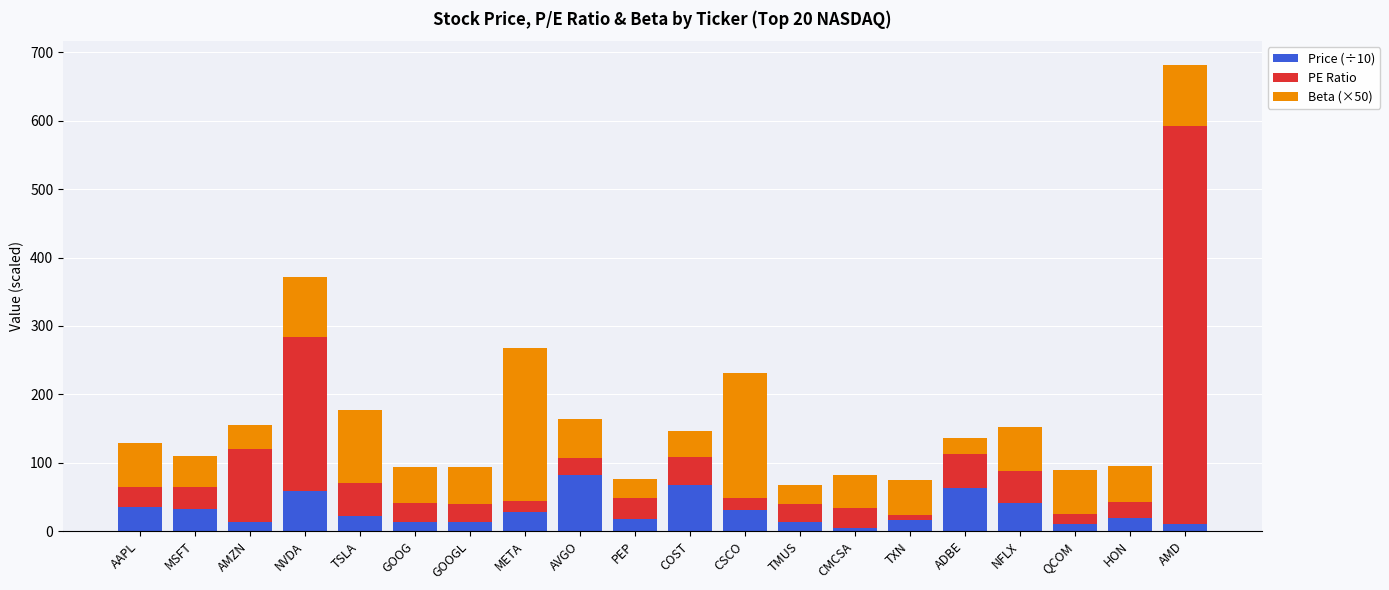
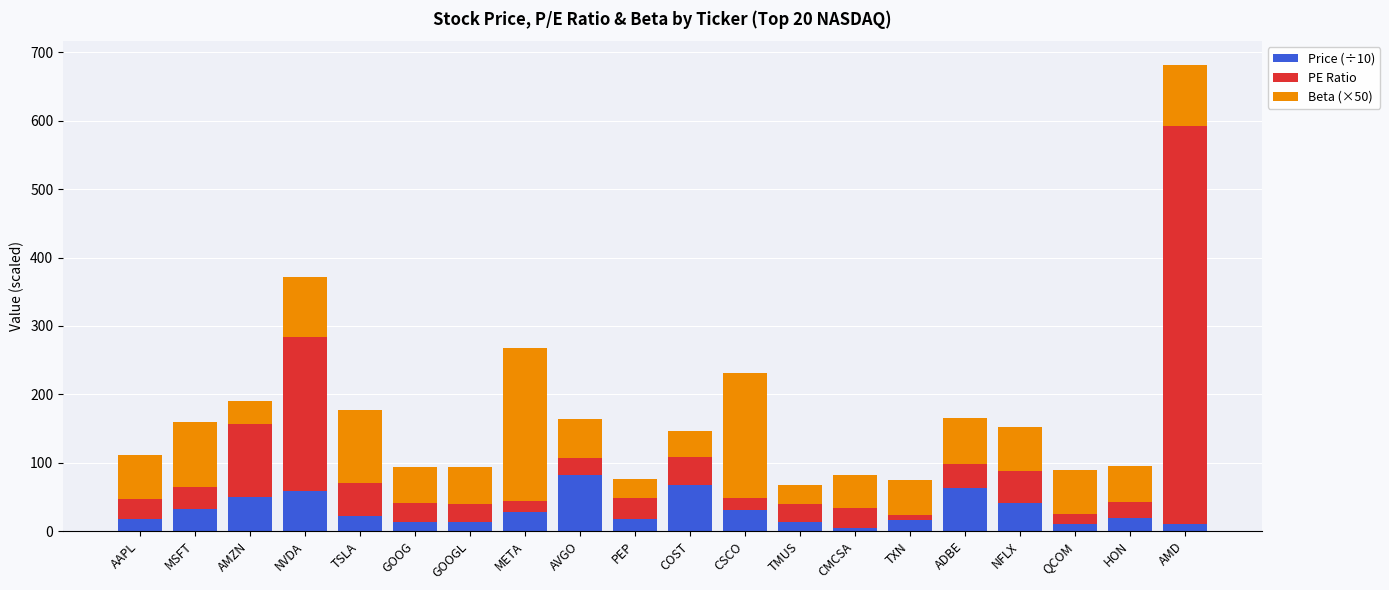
Price (÷10), AAPL: 30 -> 20
Beta (×50), MSFT: 50 -> 100
Price (÷10), AMZN: 10 -> 50
PE Ratio, ADBE: 50 -> 30
Beta (×50), ADBE: 20 -> 70
